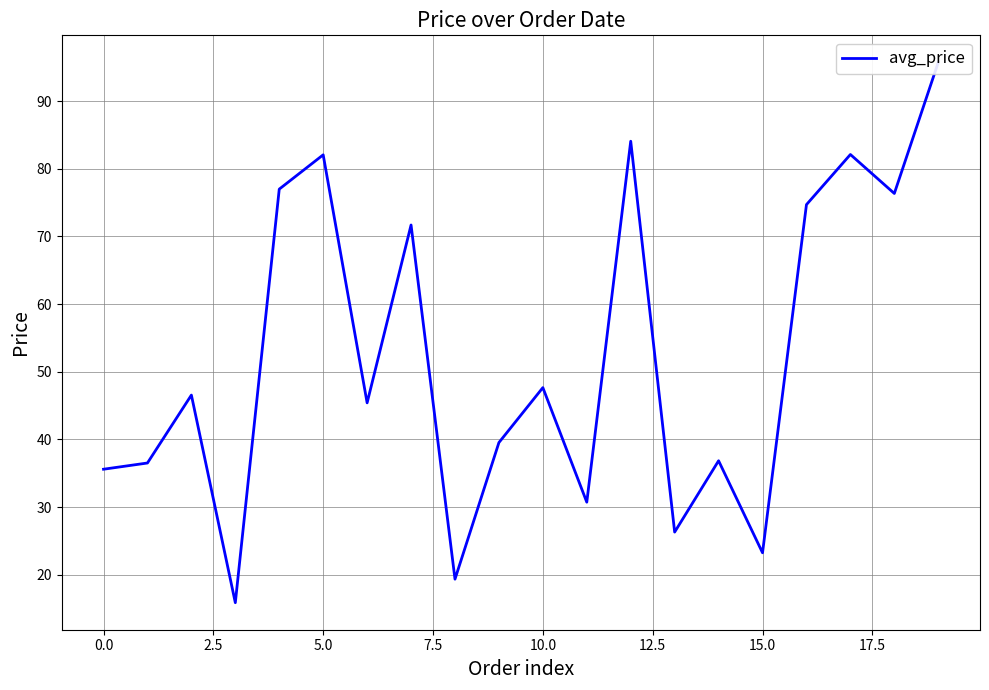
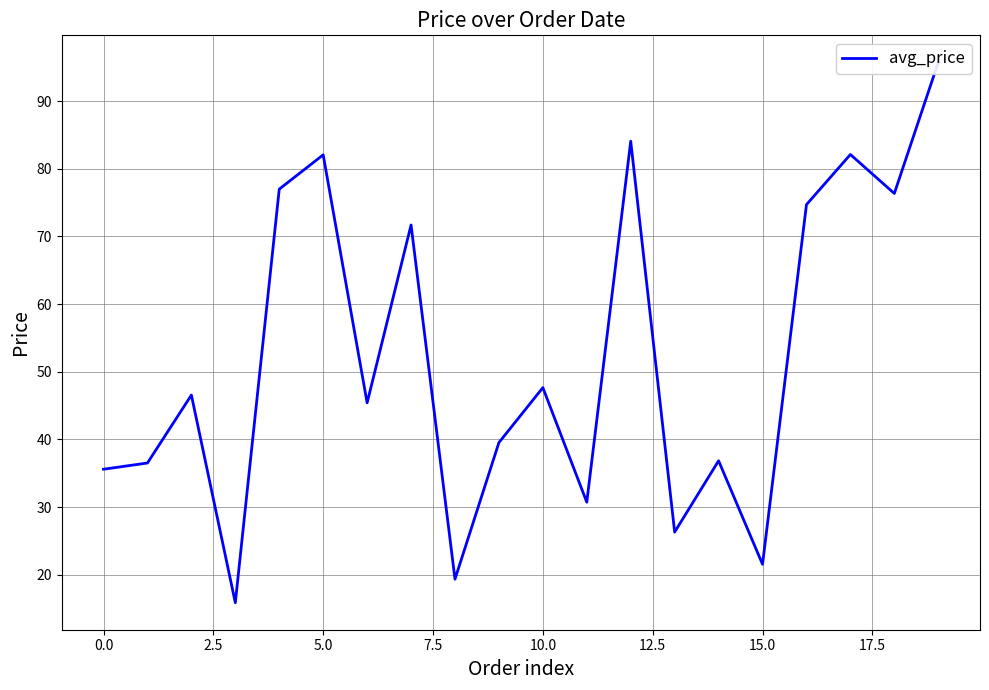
15.0: 23 -> 22
